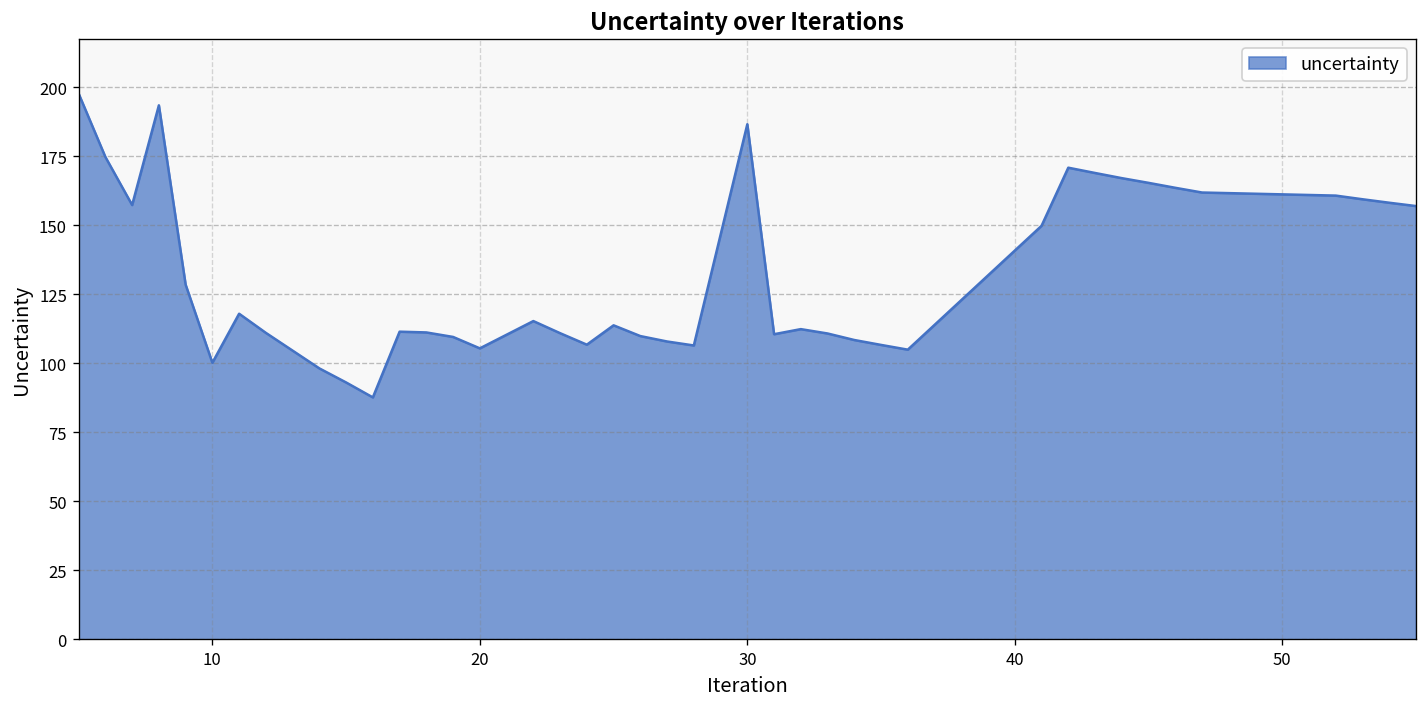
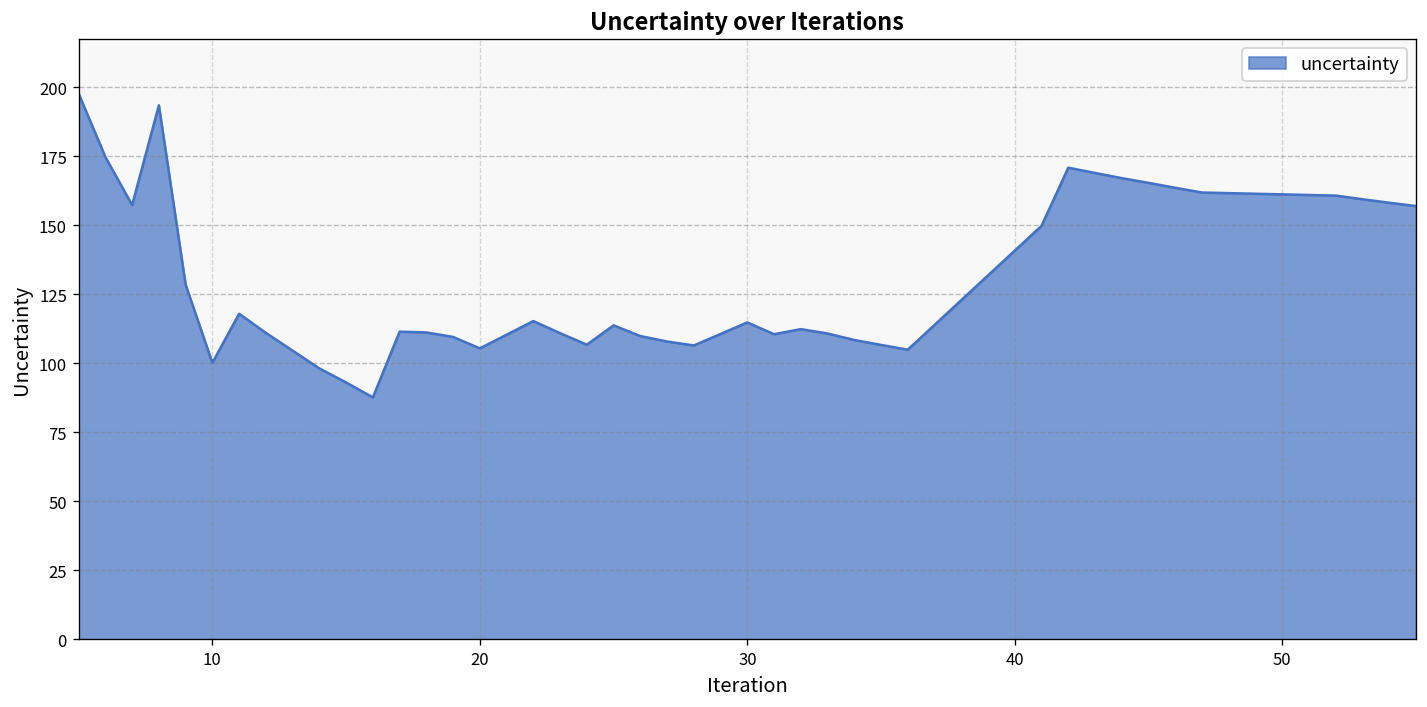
30: 187 -> 115
